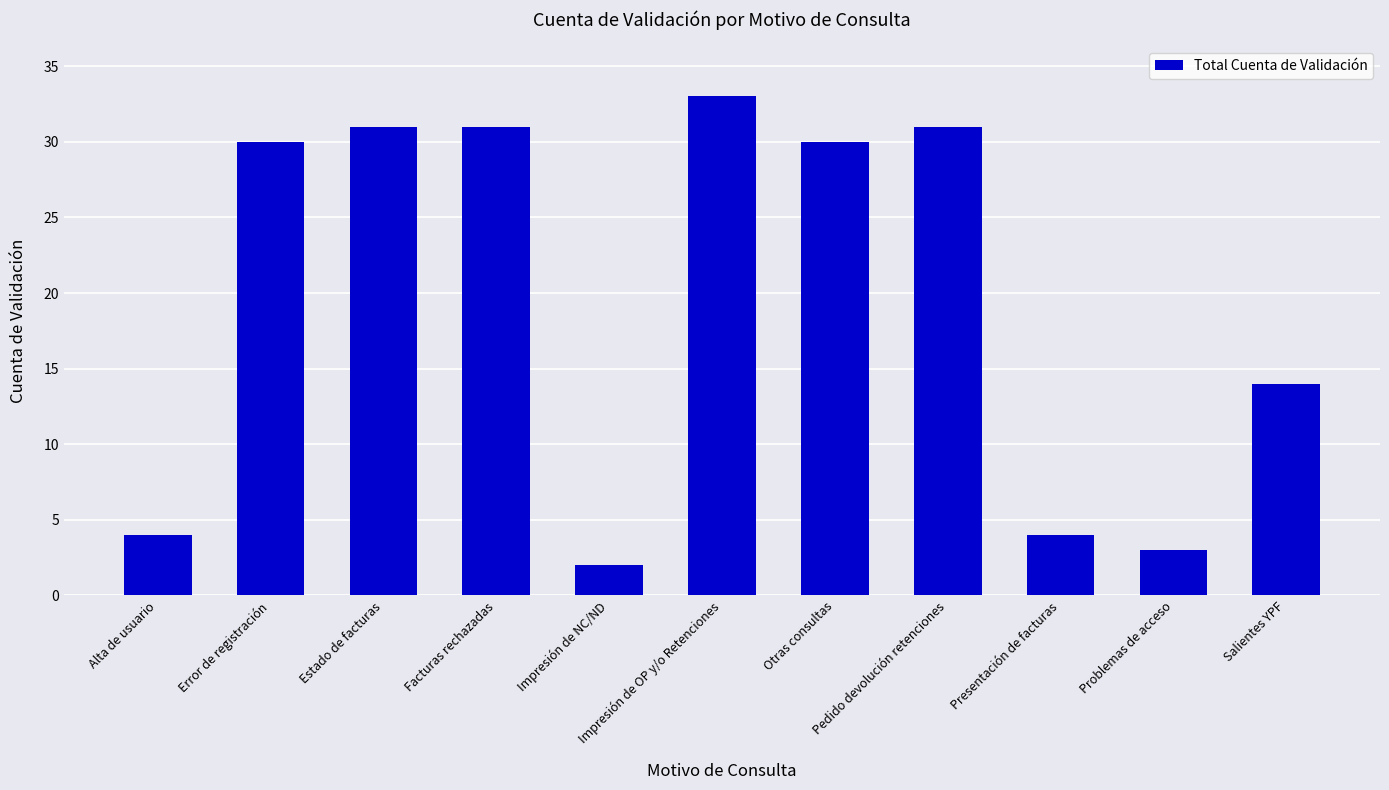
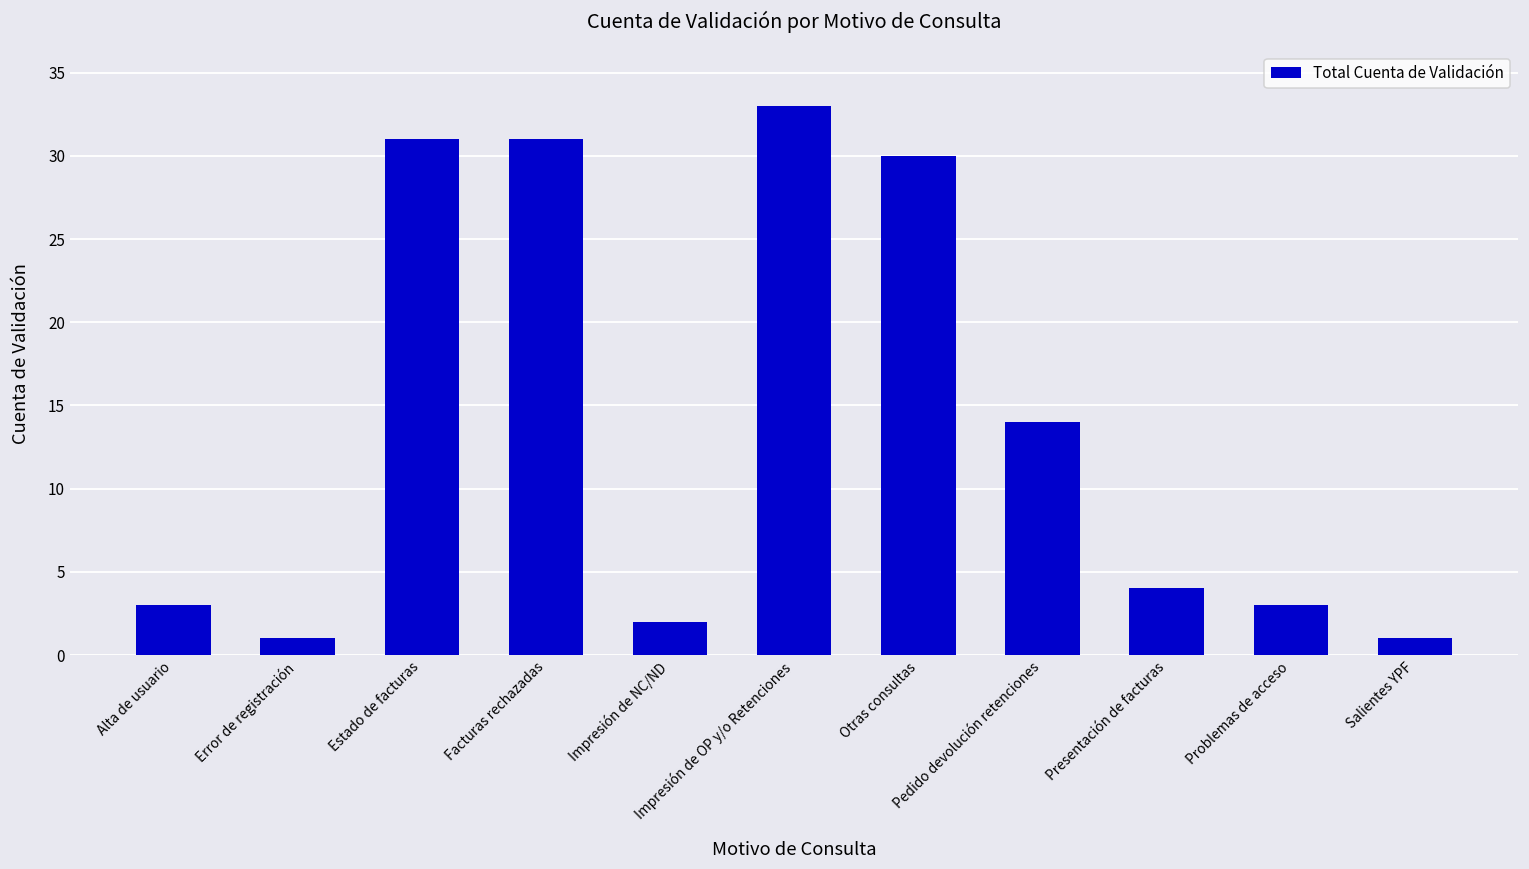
Alta de usuario: 4 -> 3
Error de registración: 30 -> 1
Pedido devolución retenciones: 31 -> 14
Salientes YPF: 14 -> 1
